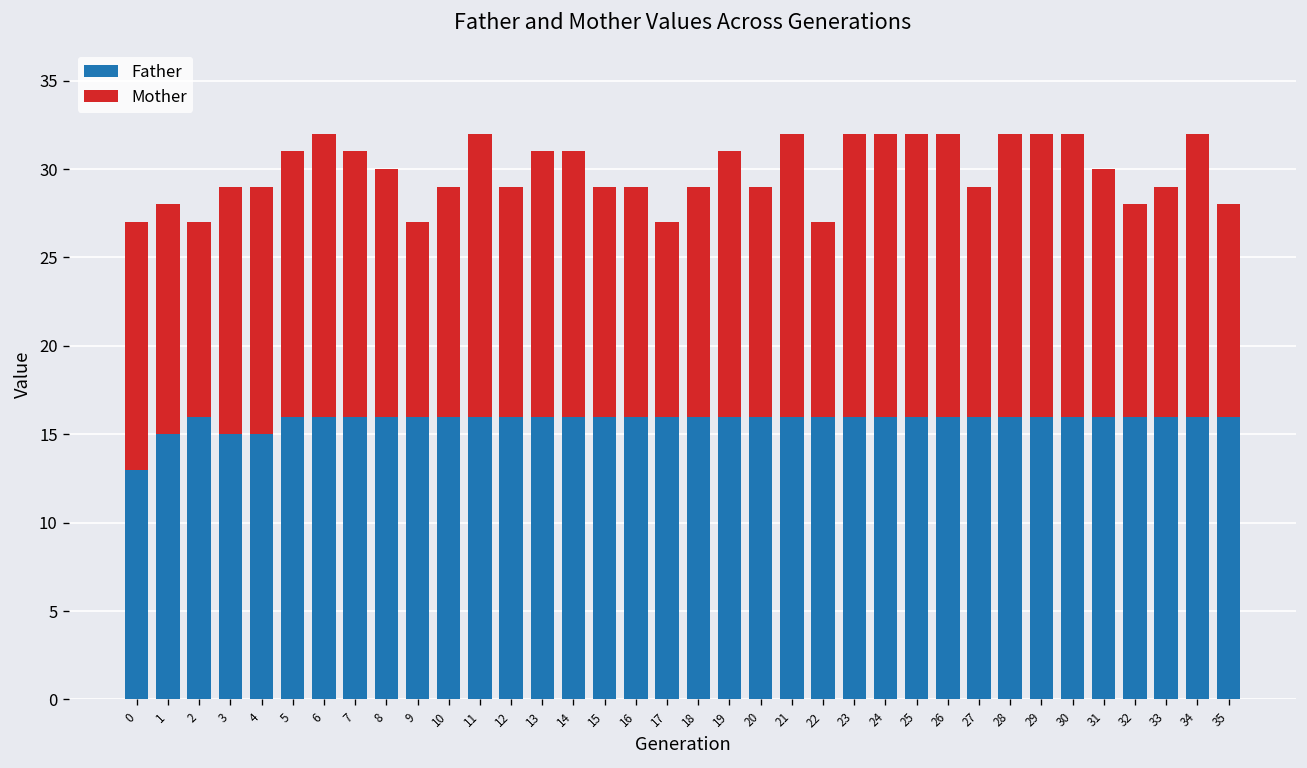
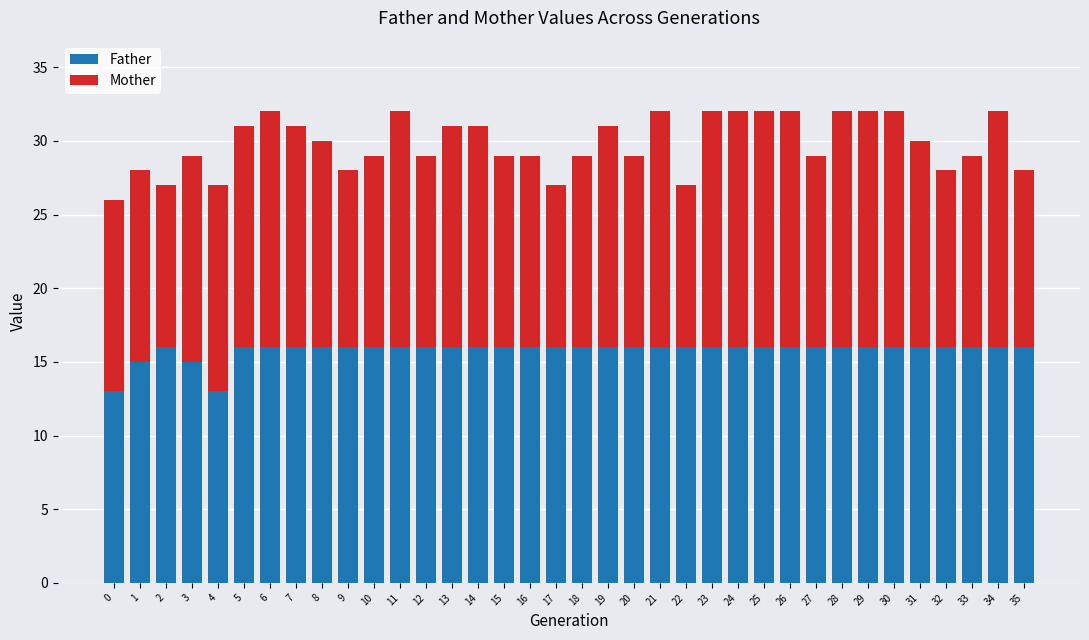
Mother, 0: 14 -> 13
Father, 4: 15 -> 13
Mother, 9: 11 -> 12
